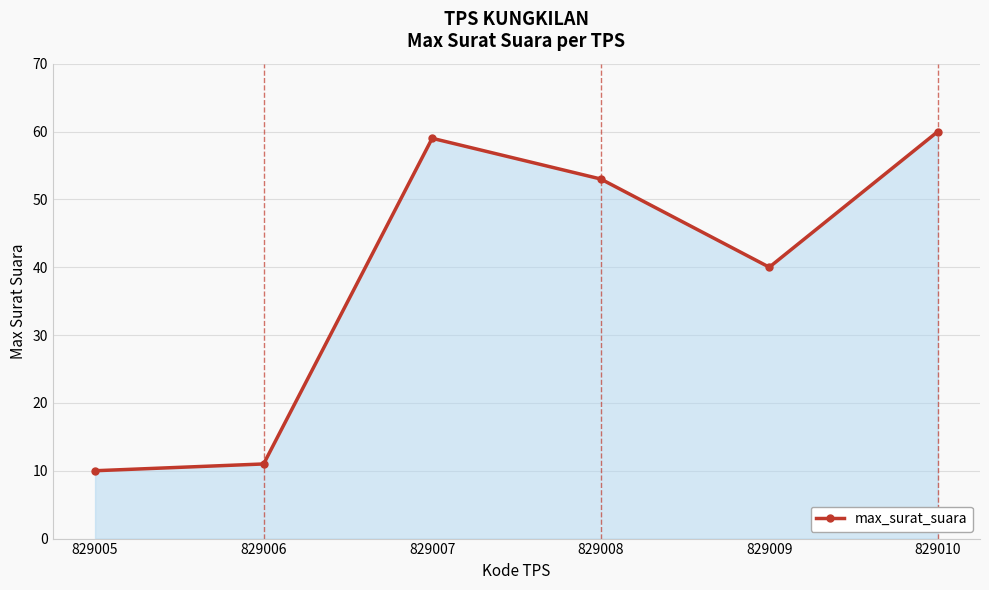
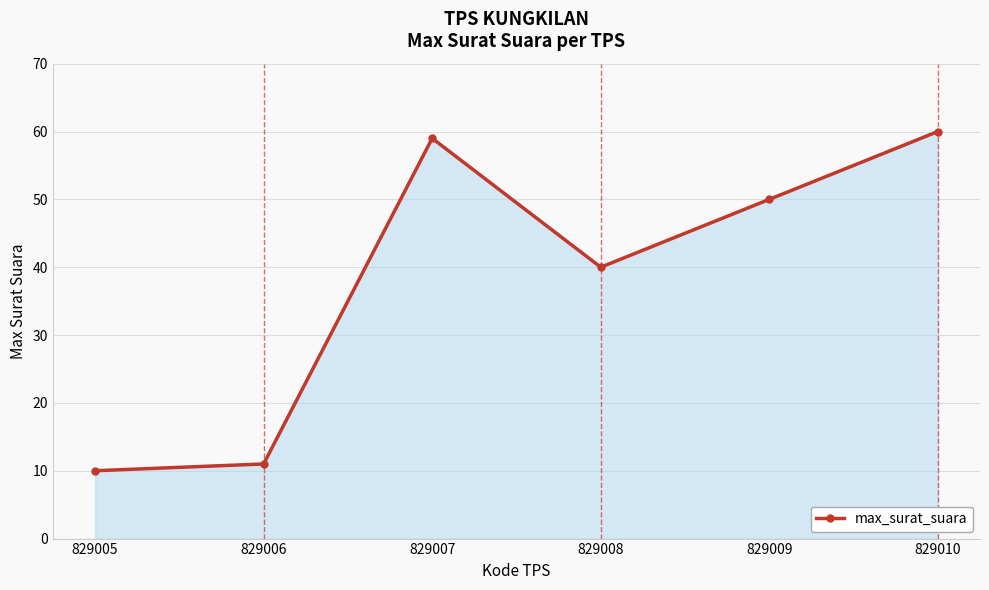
829008: 53 -> 40
829009: 40 -> 50
